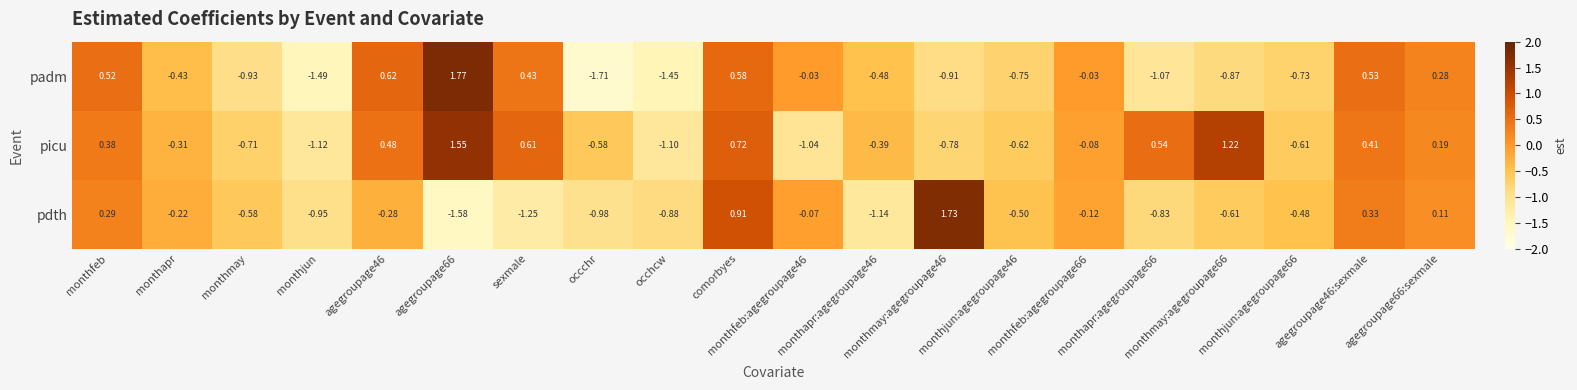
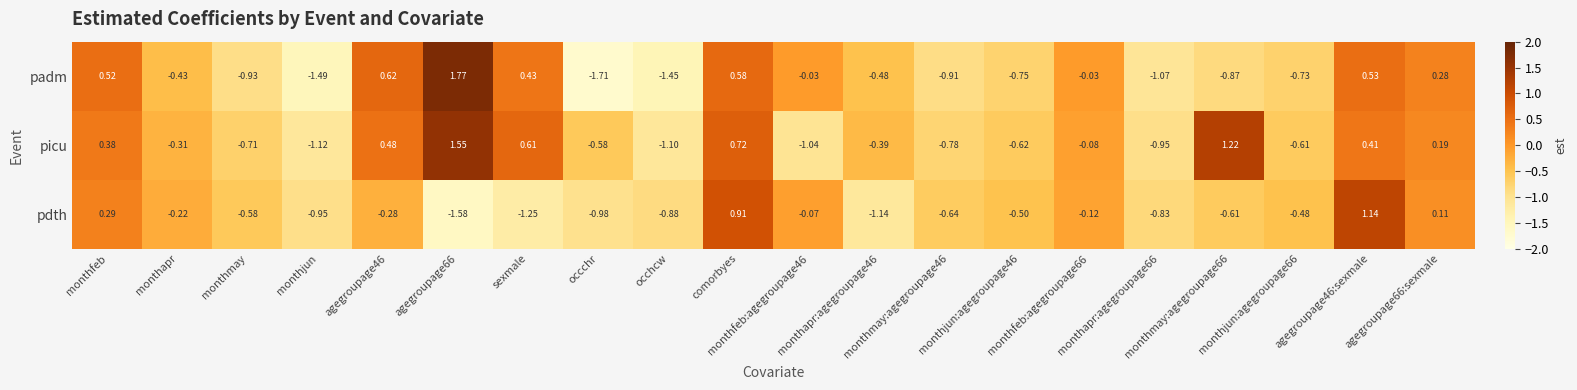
picu, monthapr:agegroupage66: 0.54 -> -0.95
pdth, monthmay:agegroupage46: 1.73 -> -0.64
pdth, agegroupage46:sexmale: 0.33 -> 1.14
